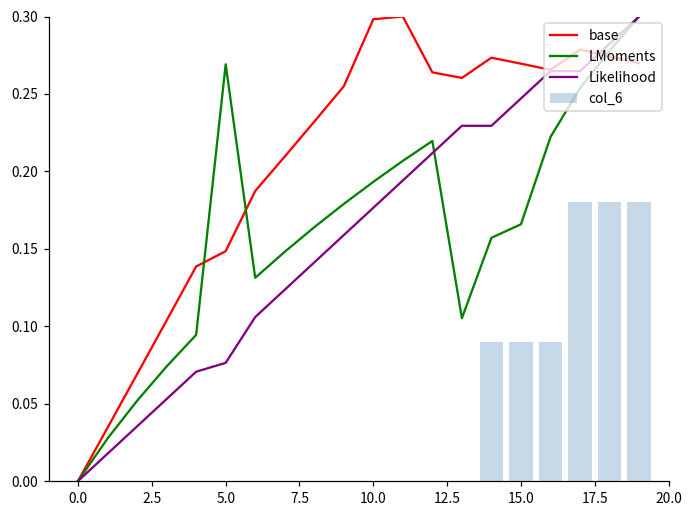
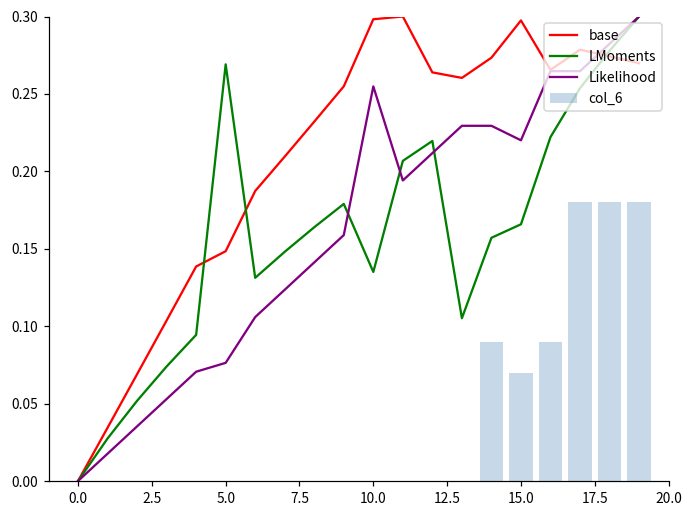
LMoments, 10.0: 0.193 -> 0.135
Likelihood, 10.0: 0.176 -> 0.255
base, 15.0: 0.270 -> 0.297
col_6, 15.0: 0.090 -> 0.069
Likelihood, 15.0: 0.247 -> 0.220
